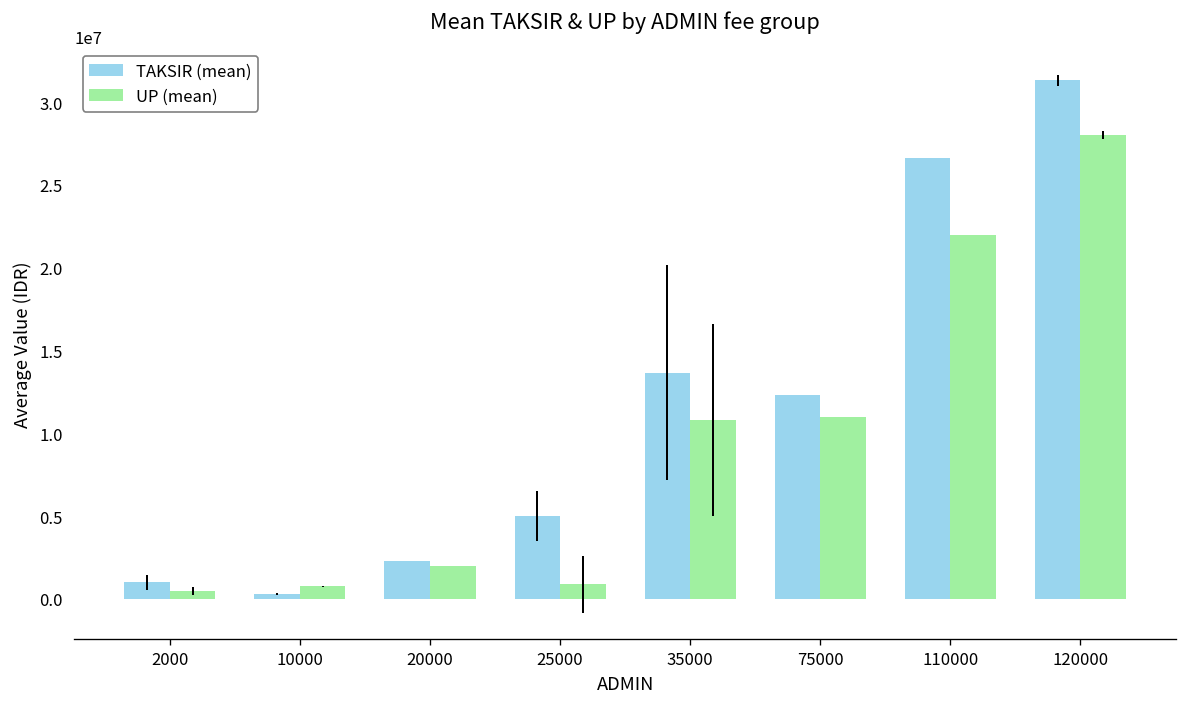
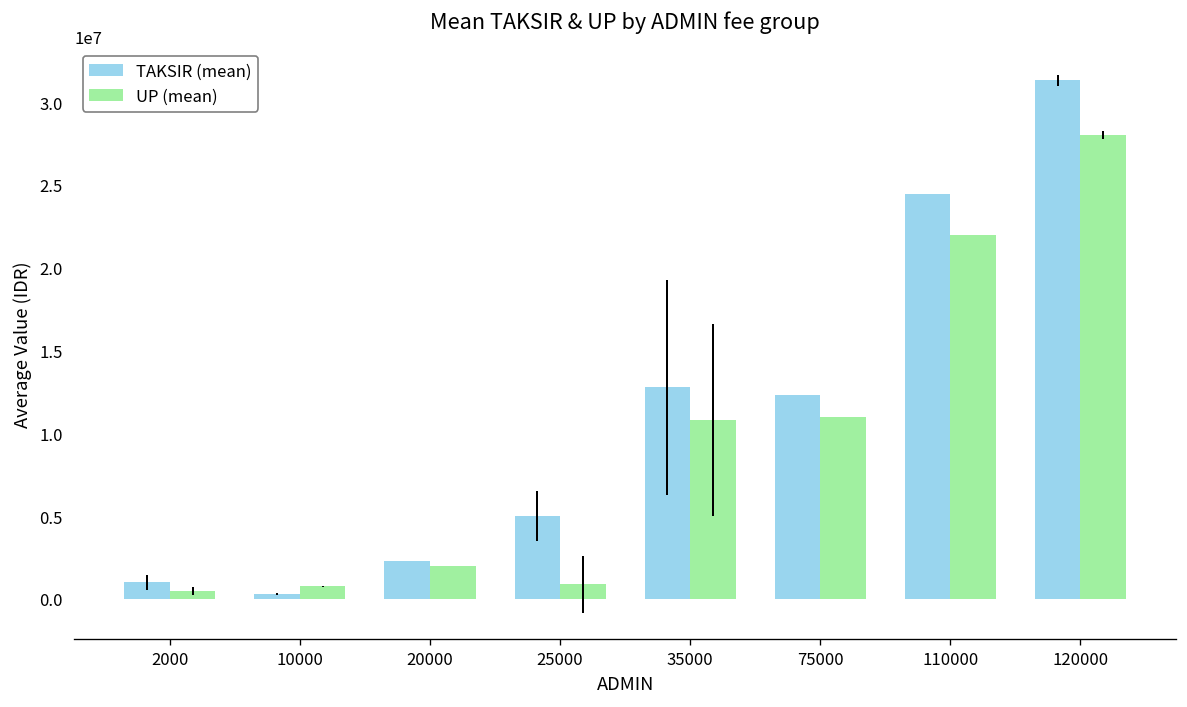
TAKSIR (mean), 35000: 13700000 -> 12800000
TAKSIR (mean), 110000: 26600000 -> 24500000
